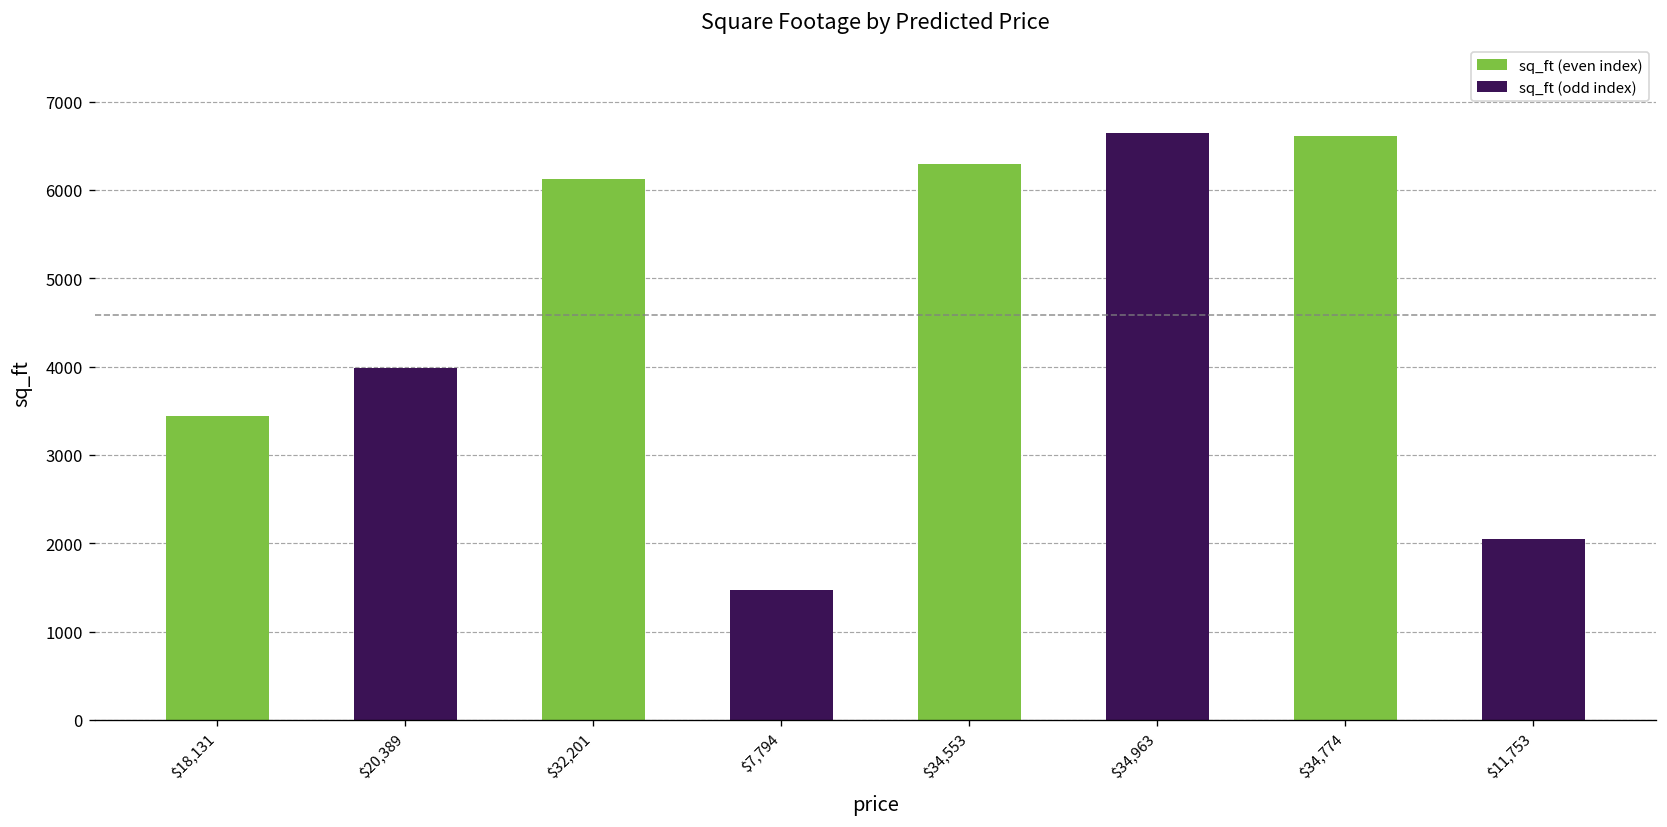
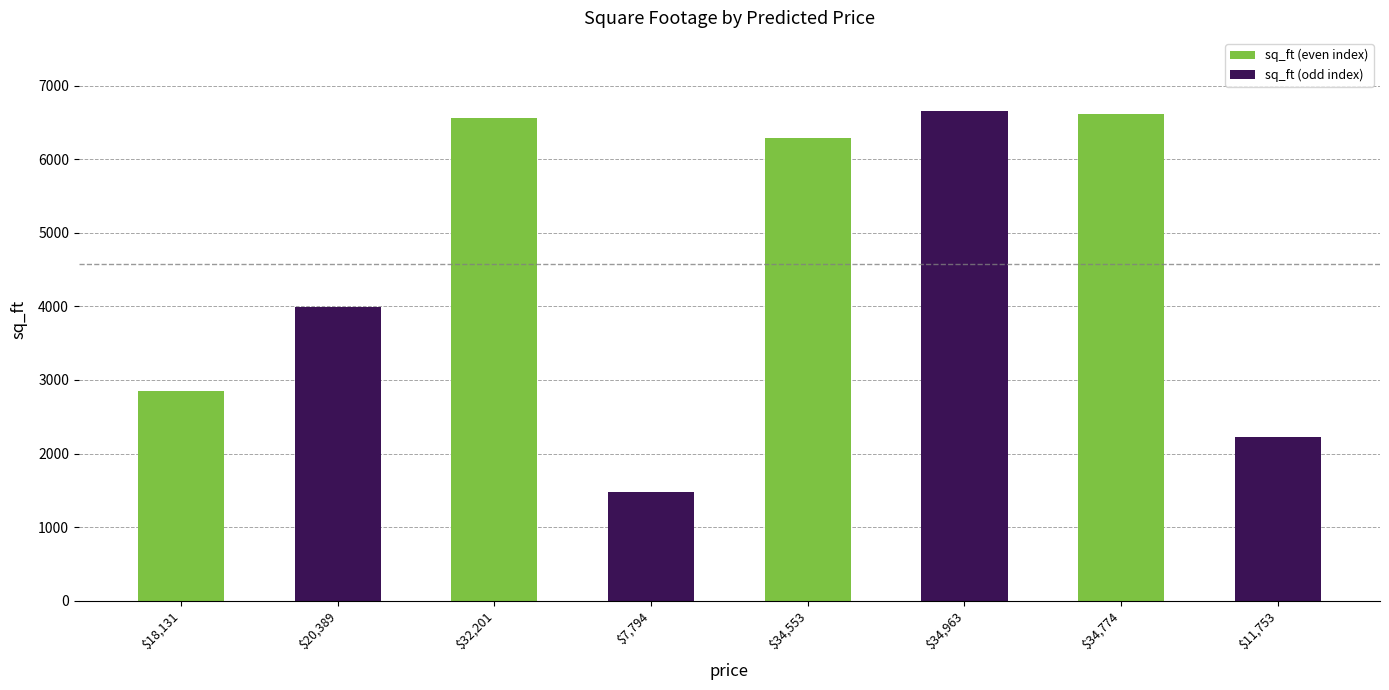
$18,131: 3400 -> 2800
$32,201: 6100 -> 6600
$11,753: 2100 -> 2200
